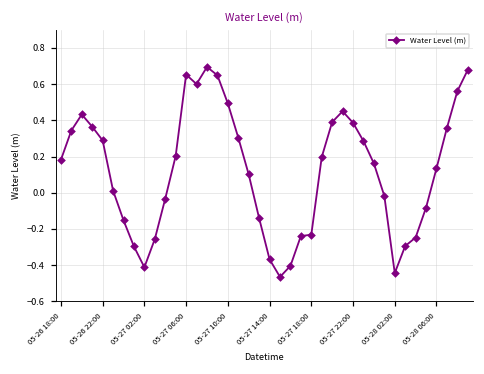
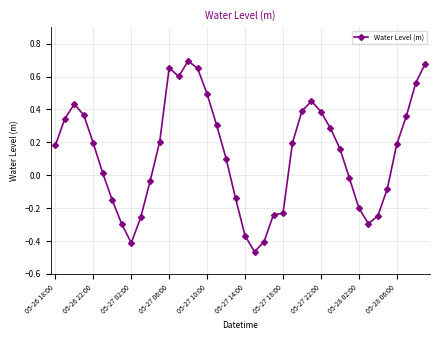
05-26 22:00: 0.29 -> 0.19
05-28 02:00: -0.44 -> -0.20
05-28 06:00: 0.13 -> 0.19
